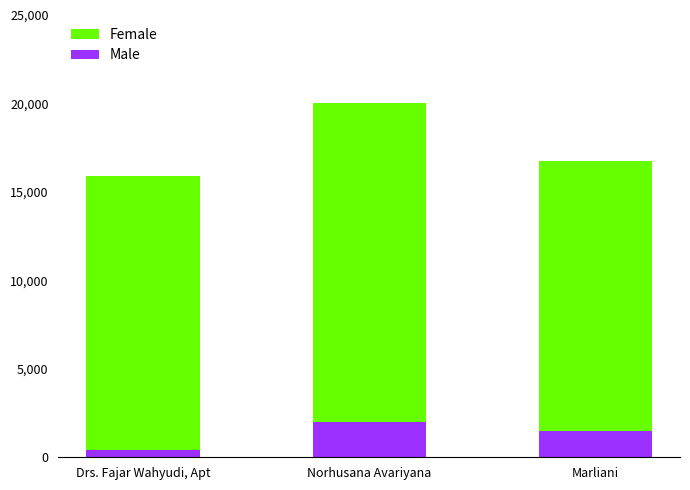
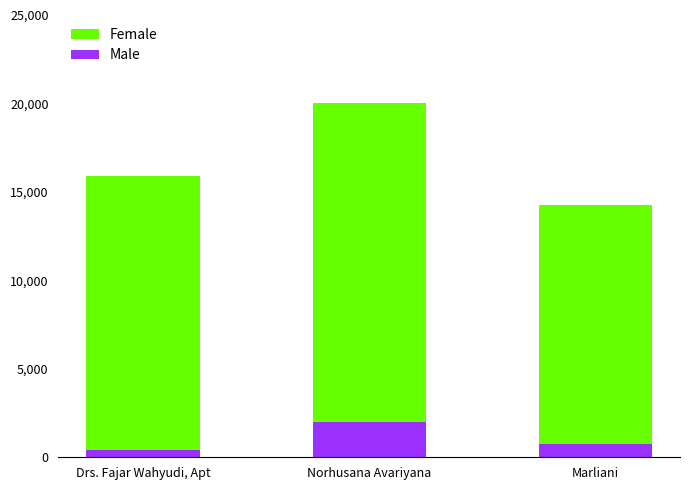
Male, Marliani: 1,500 -> 800
Female, Marliani: 15,200 -> 13,500
